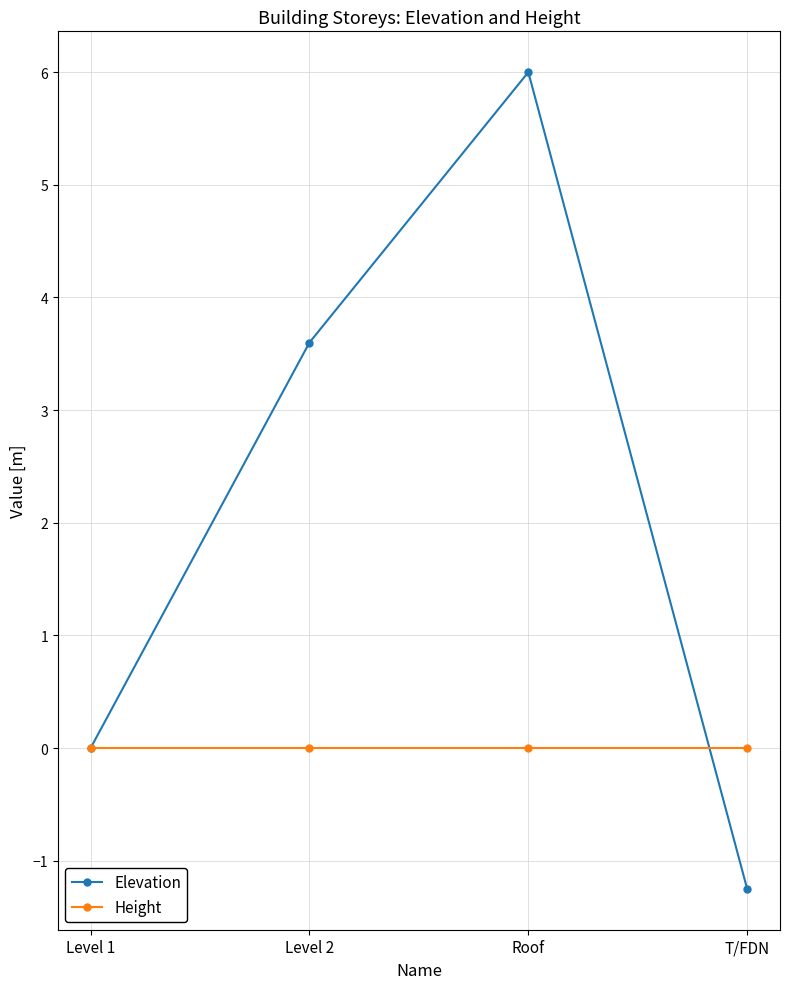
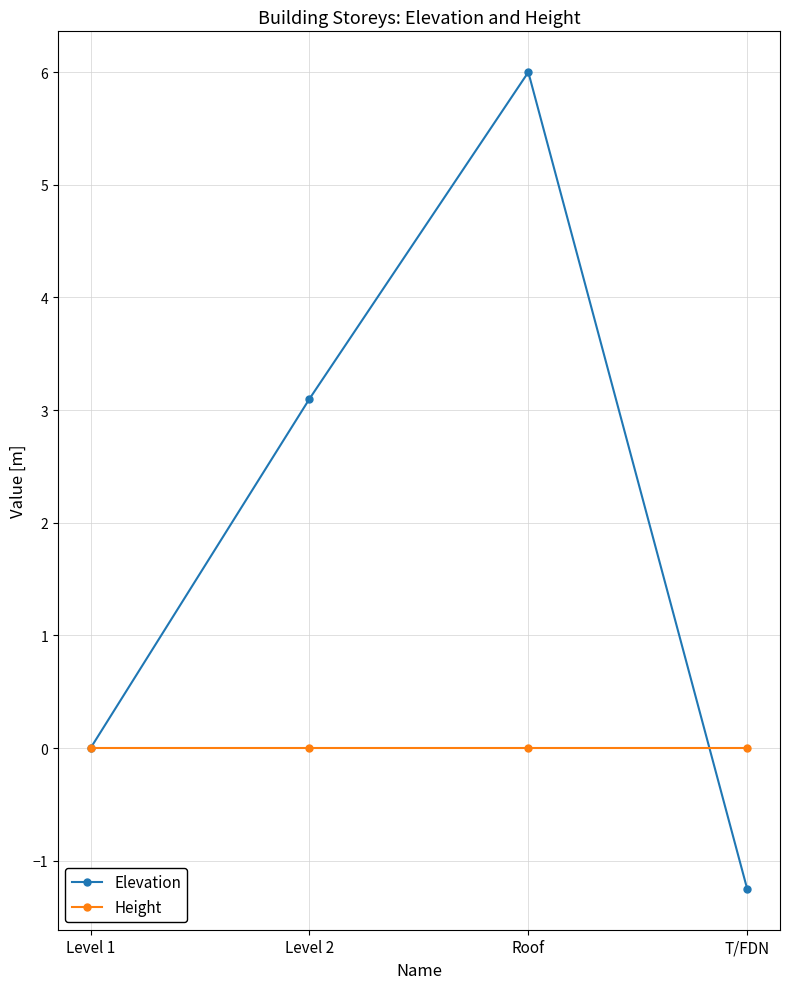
Elevation, Level 2: 3.6 -> 3.1
